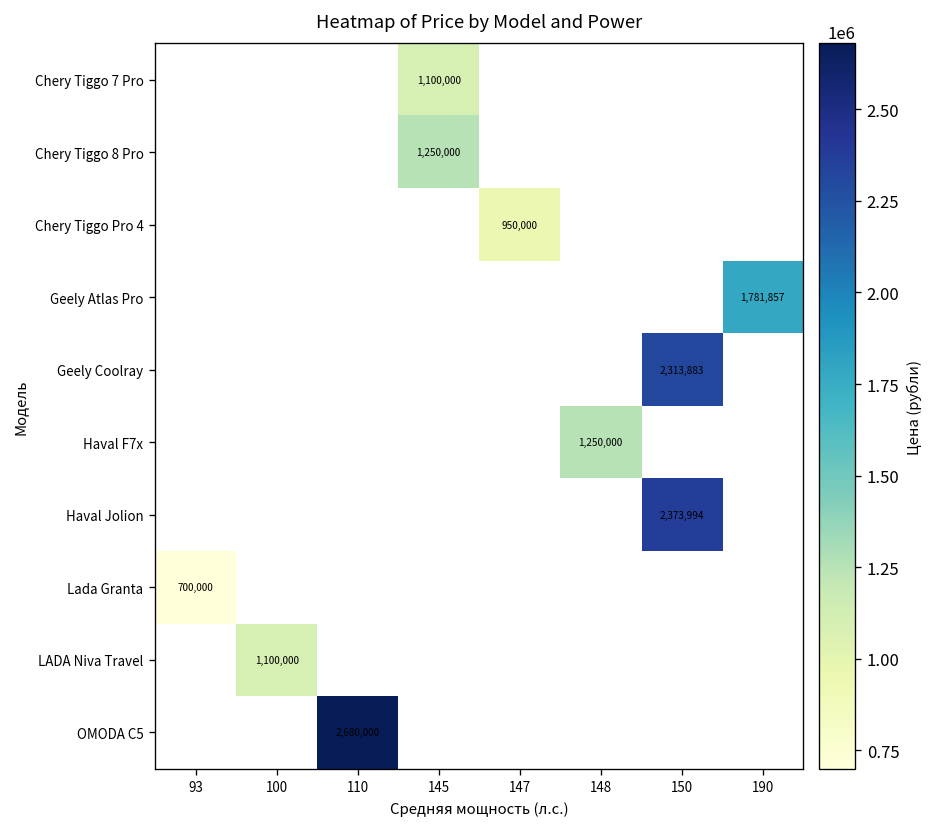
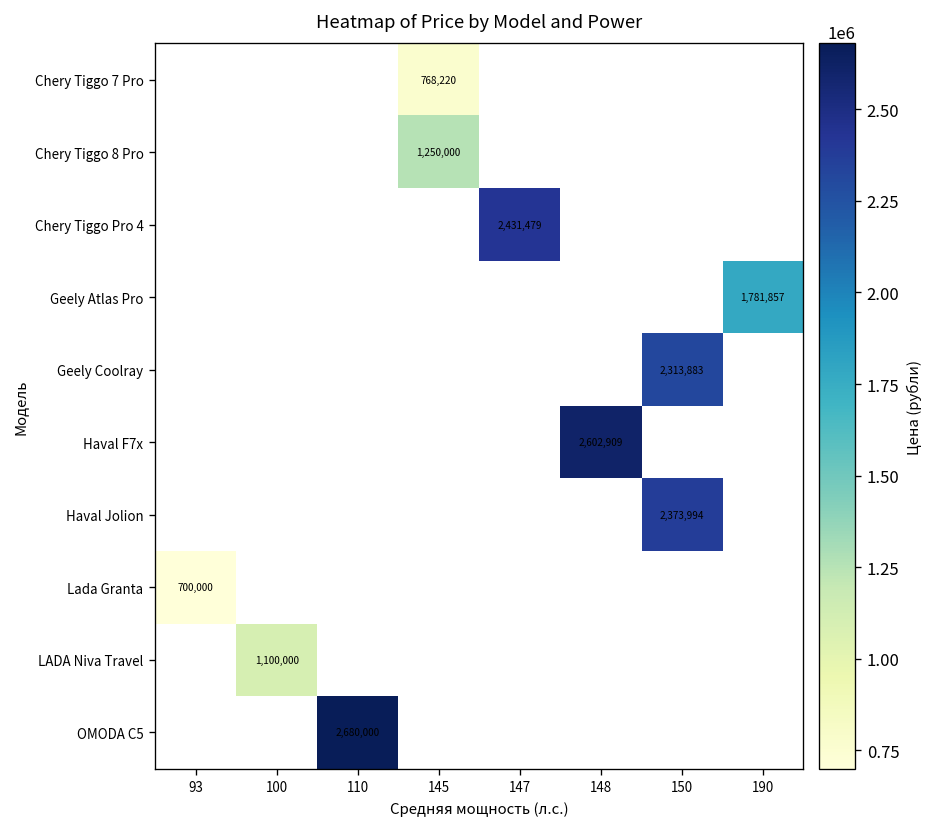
Chery Tiggo 7 Pro, 145: 1,100,000 -> 768,220
Chery Tiggo Pro 4, 147: 950,000 -> 2,431,479
Haval F7x, 148: 1,250,000 -> 2,602,909
